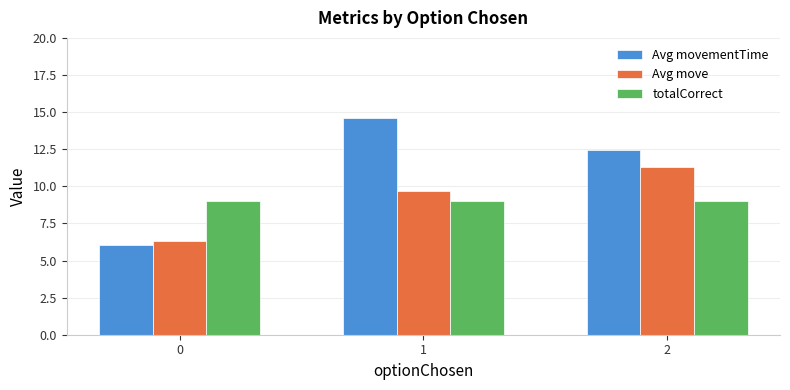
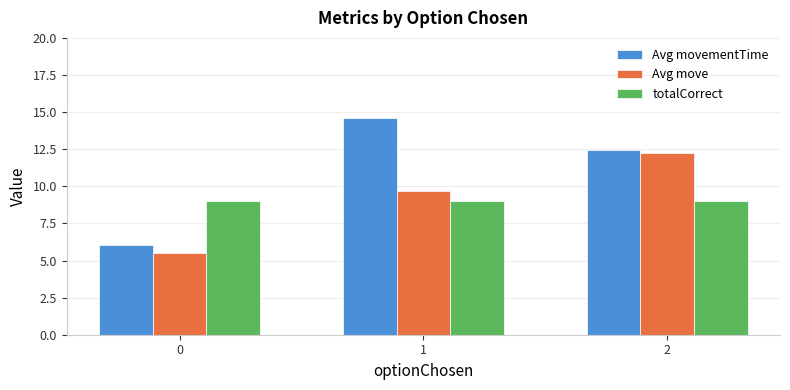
Avg move, 0: 6.3 -> 5.5
Avg move, 2: 11.3 -> 12.3
